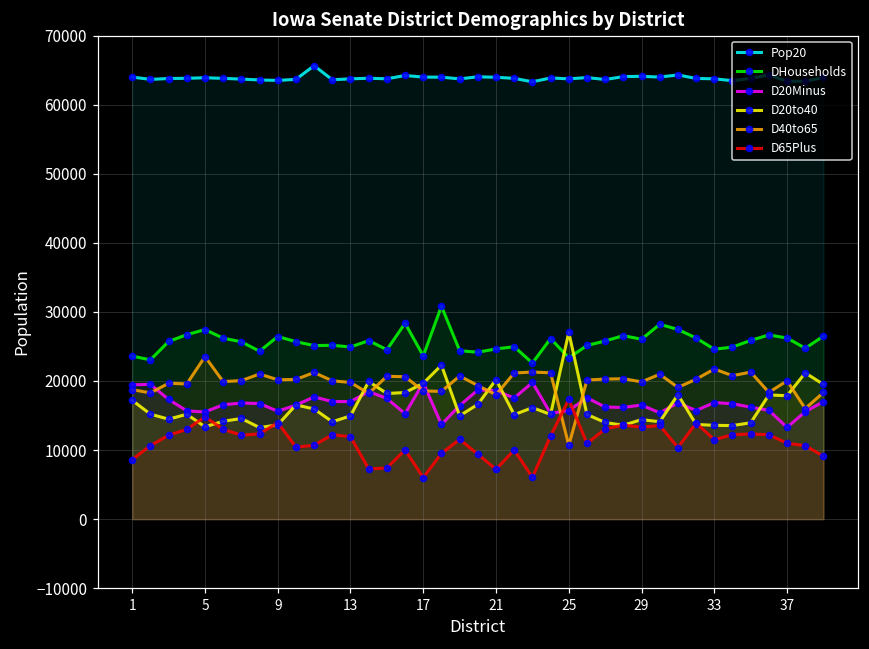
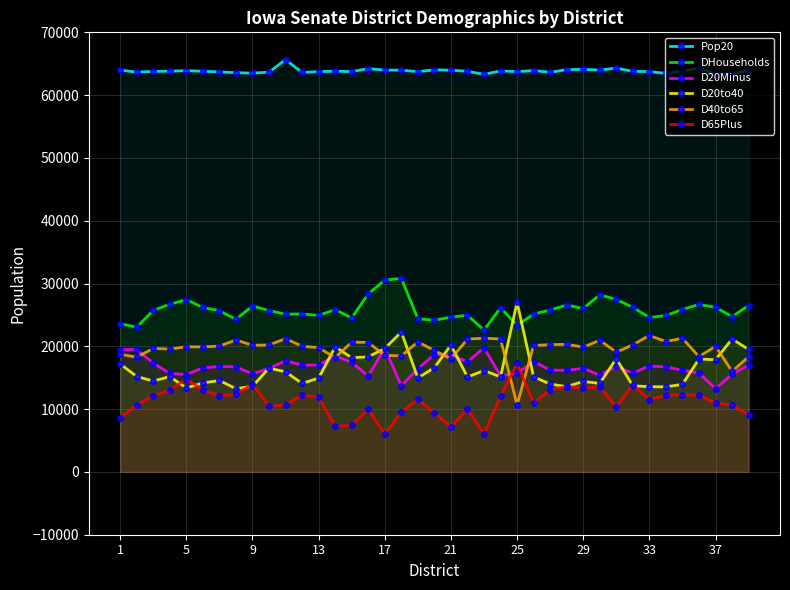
D40to65, 5: 24000 -> 20000
DHouseholds, 17: 24000 -> 31000
